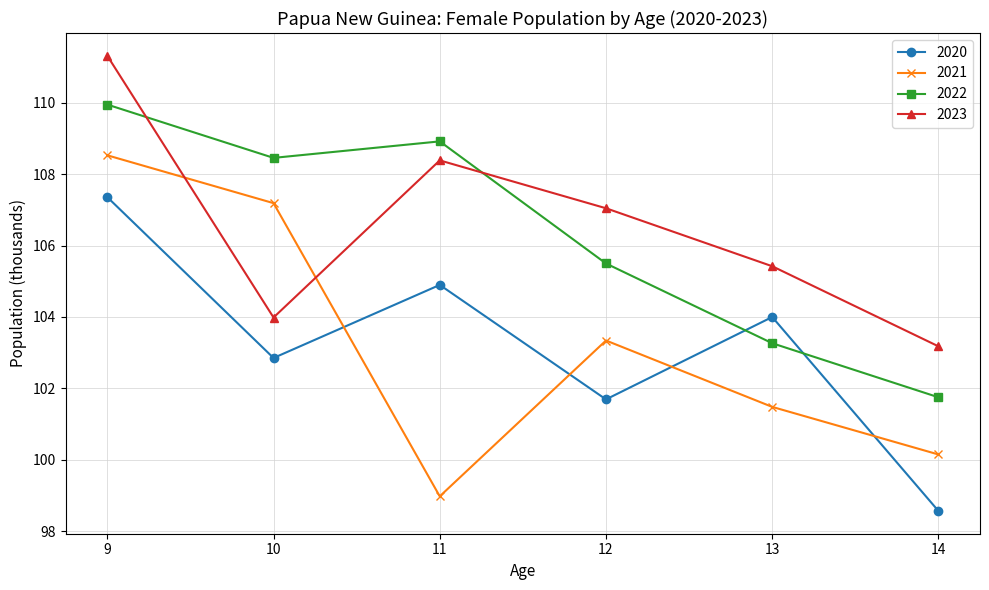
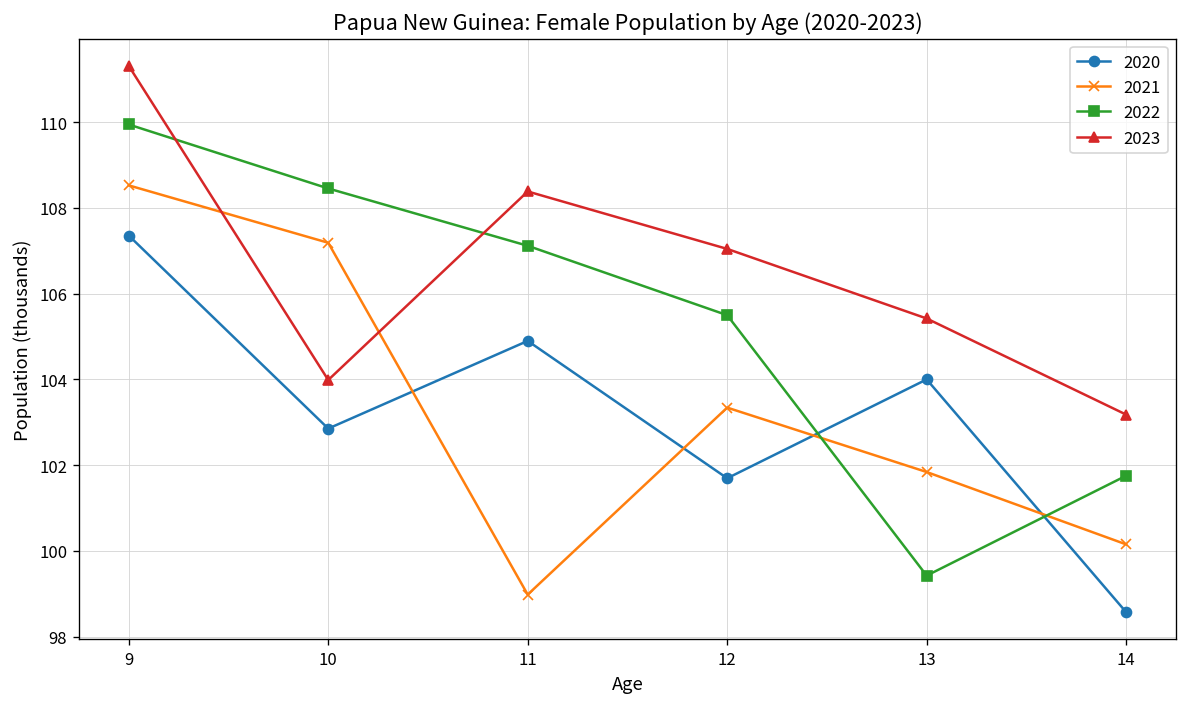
2022, 11: 108.9 -> 107.1
2021, 13: 101.5 -> 101.8
2022, 13: 103.3 -> 99.4
